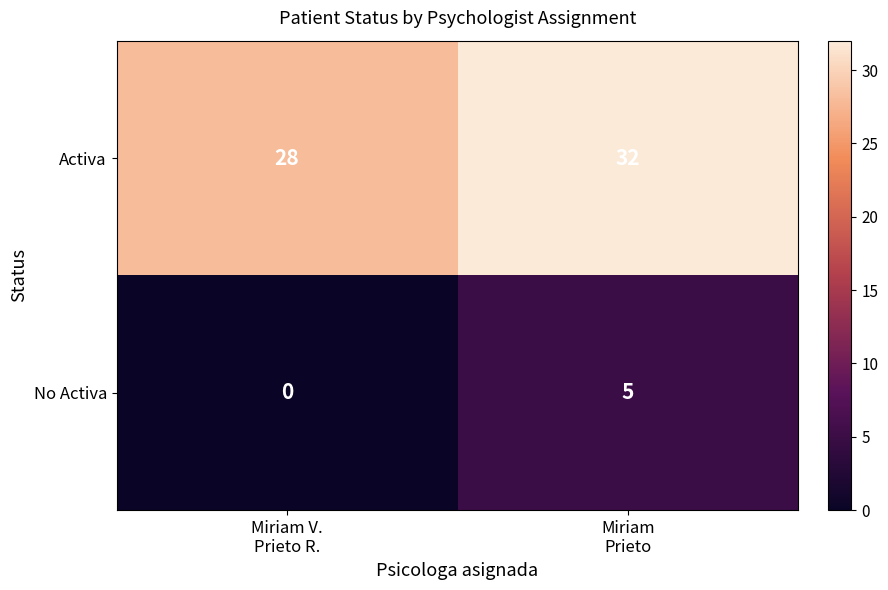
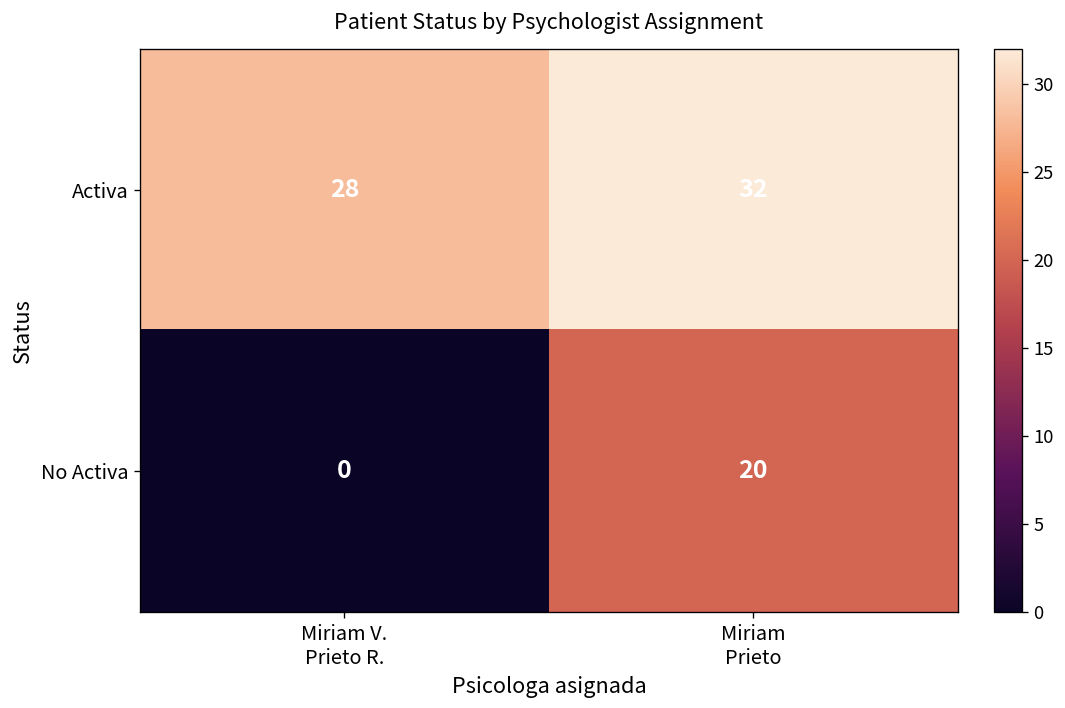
No Activa, Miriam Prieto: 5 -> 20
